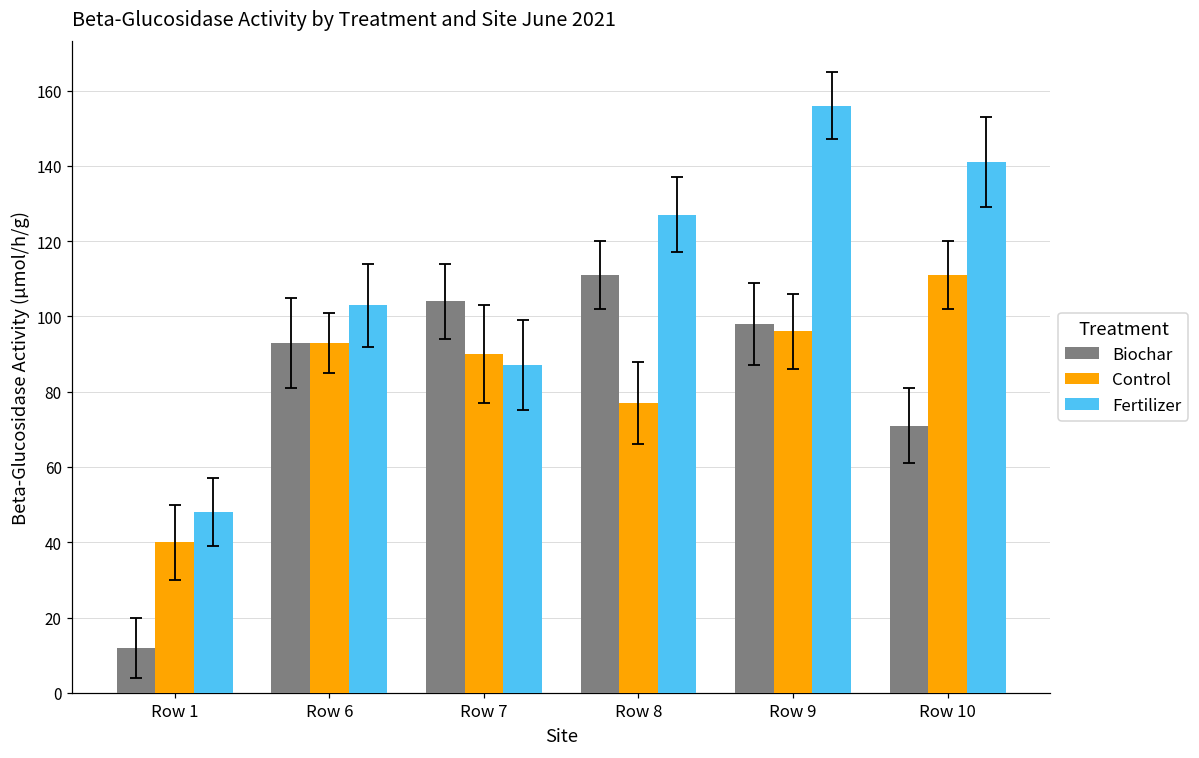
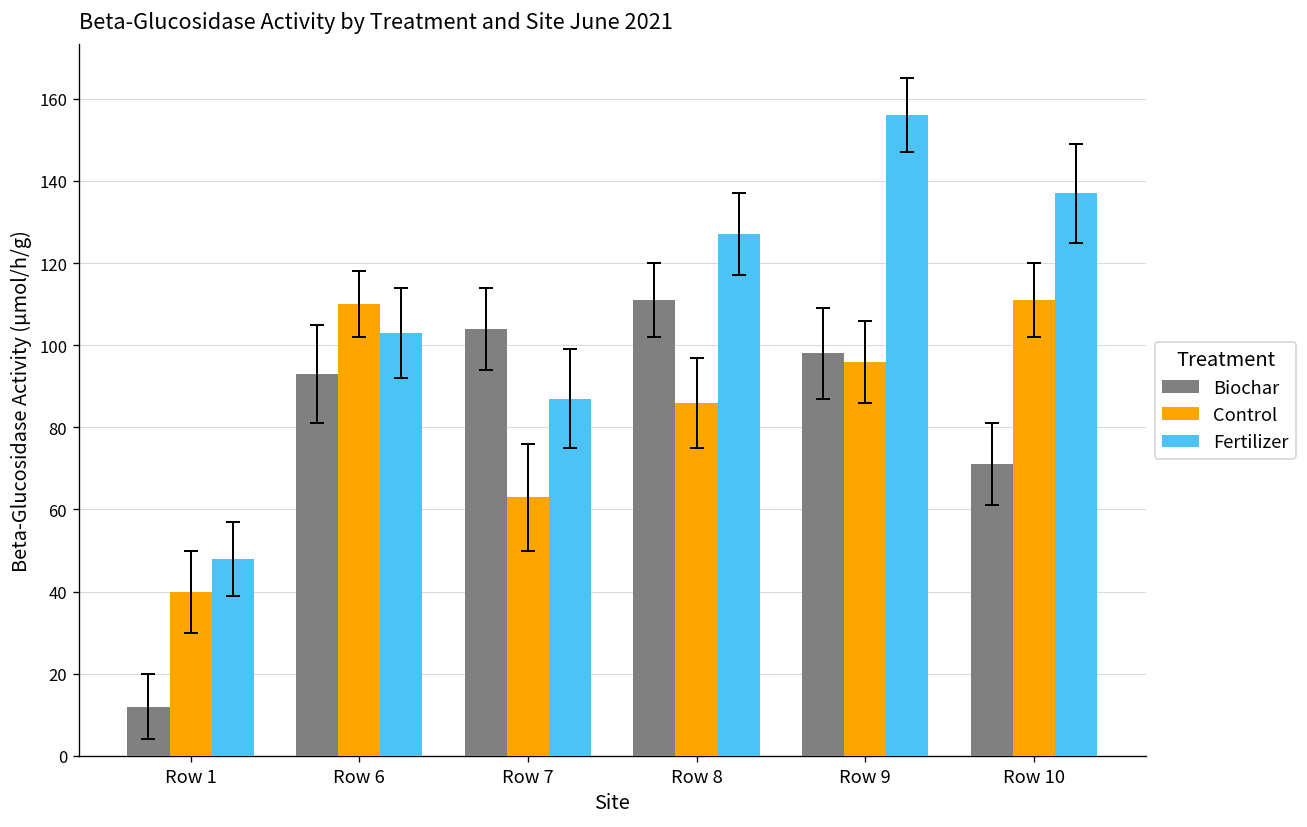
Control, Row 6: 93 -> 110
Control, Row 7: 90 -> 63
Control, Row 8: 77 -> 86
Fertilizer, Row 10: 141 -> 137
